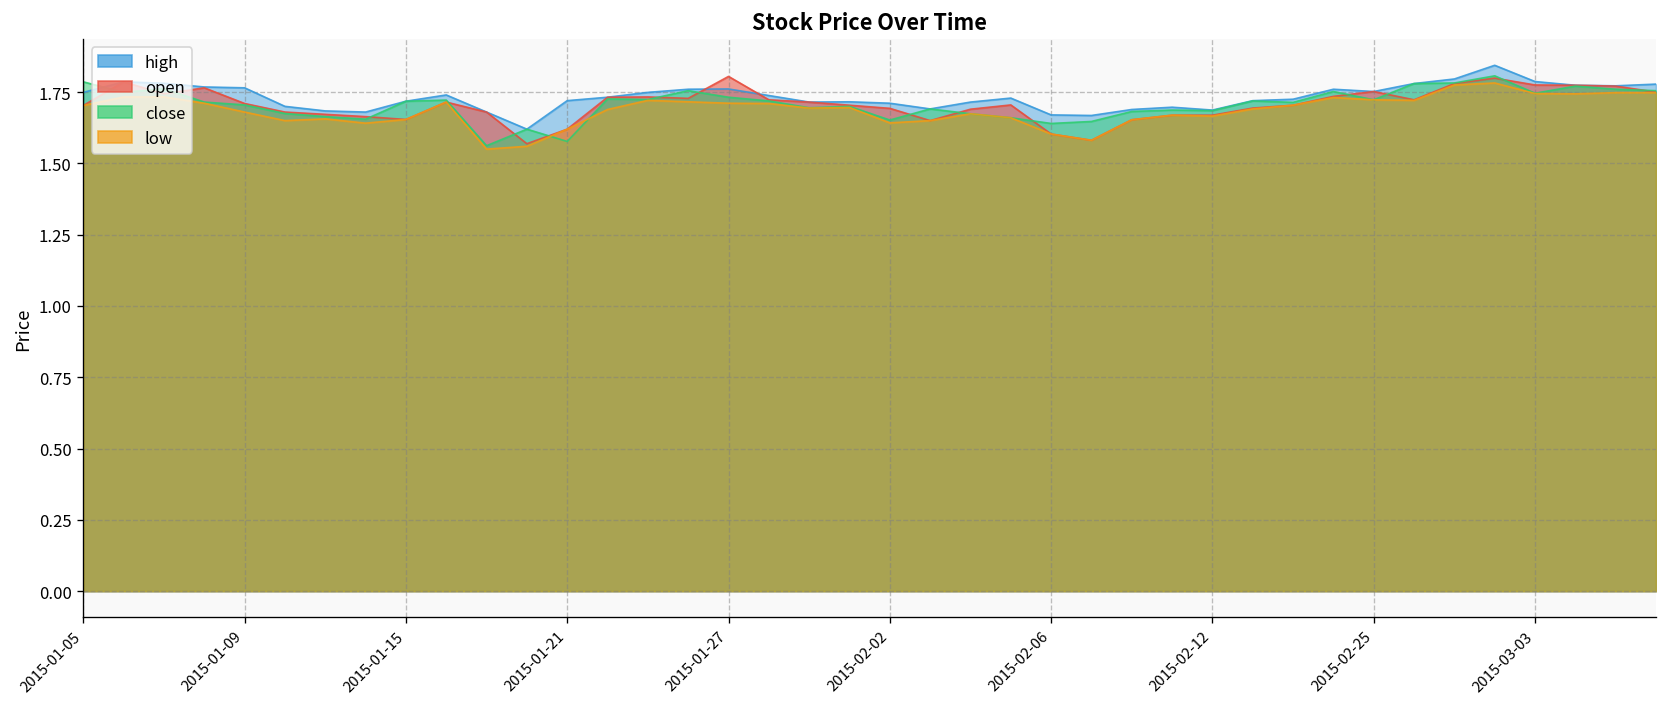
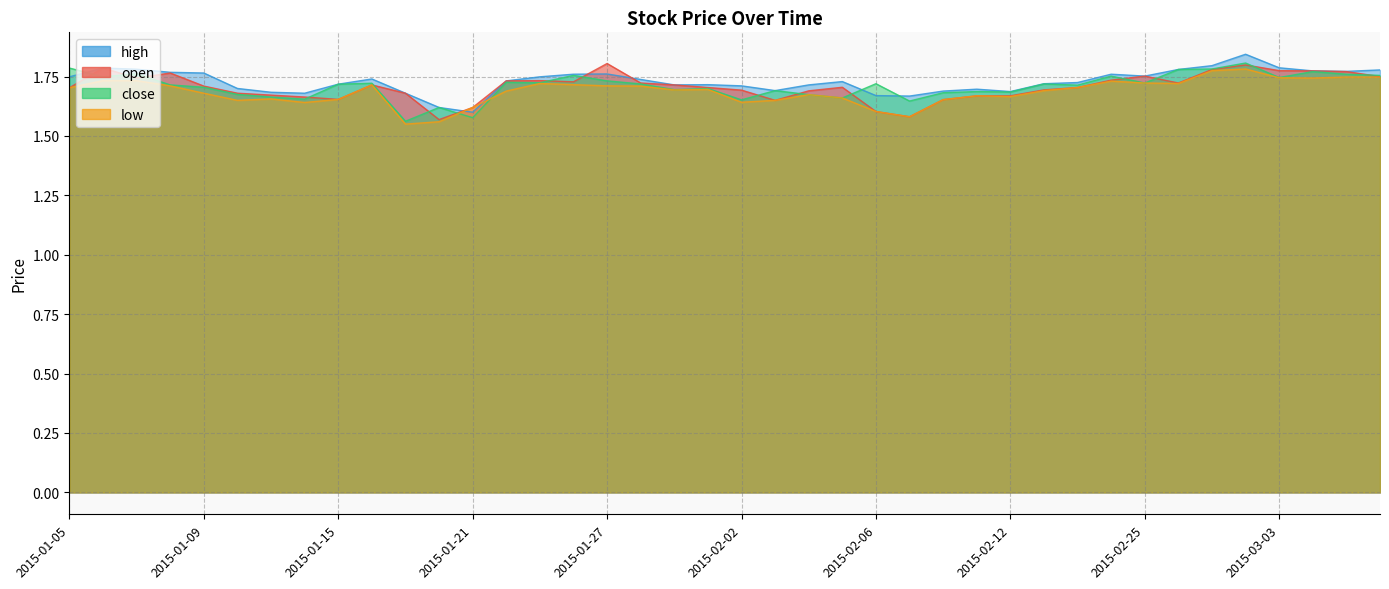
high, 2015-01-21: 1.72 -> 1.60
close, 2015-02-06: 1.64 -> 1.72
